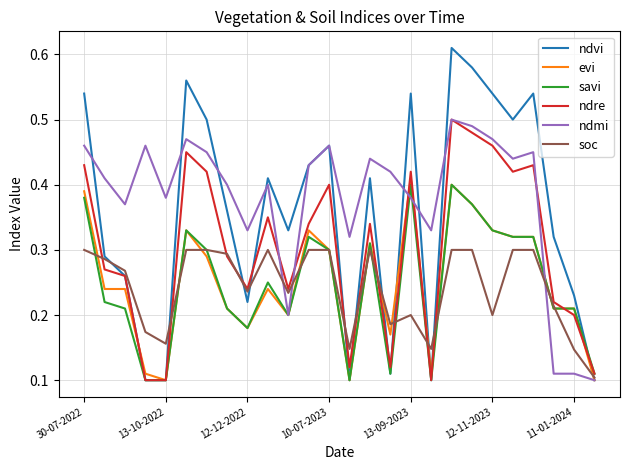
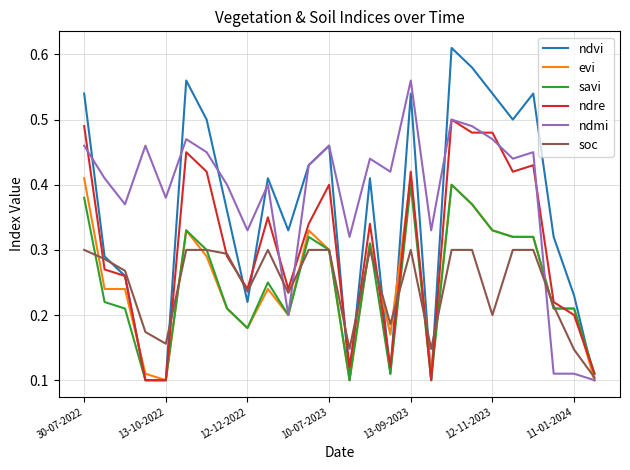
evi, 30-07-2022: 0.39 -> 0.41
ndre, 30-07-2022: 0.43 -> 0.49
ndmi, 13-09-2023: 0.38 -> 0.56
soc, 13-09-2023: 0.2 -> 0.3
ndre, 12-11-2023: 0.46 -> 0.48
